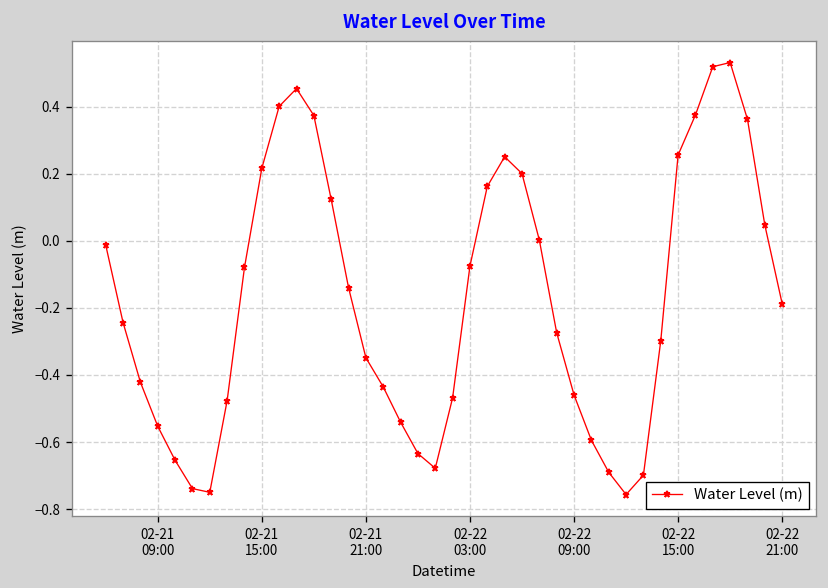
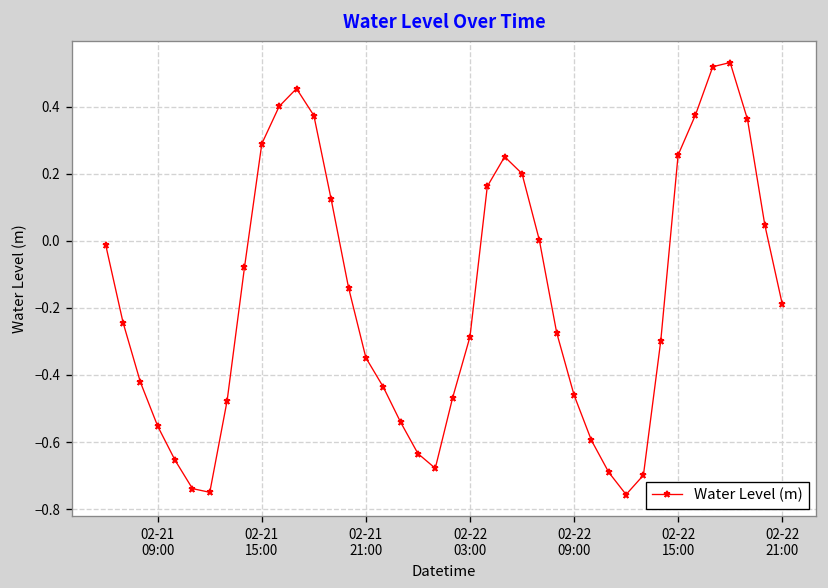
02-21 15:00: 0.22 -> 0.29
02-22 03:00: -0.08 -> -0.29
